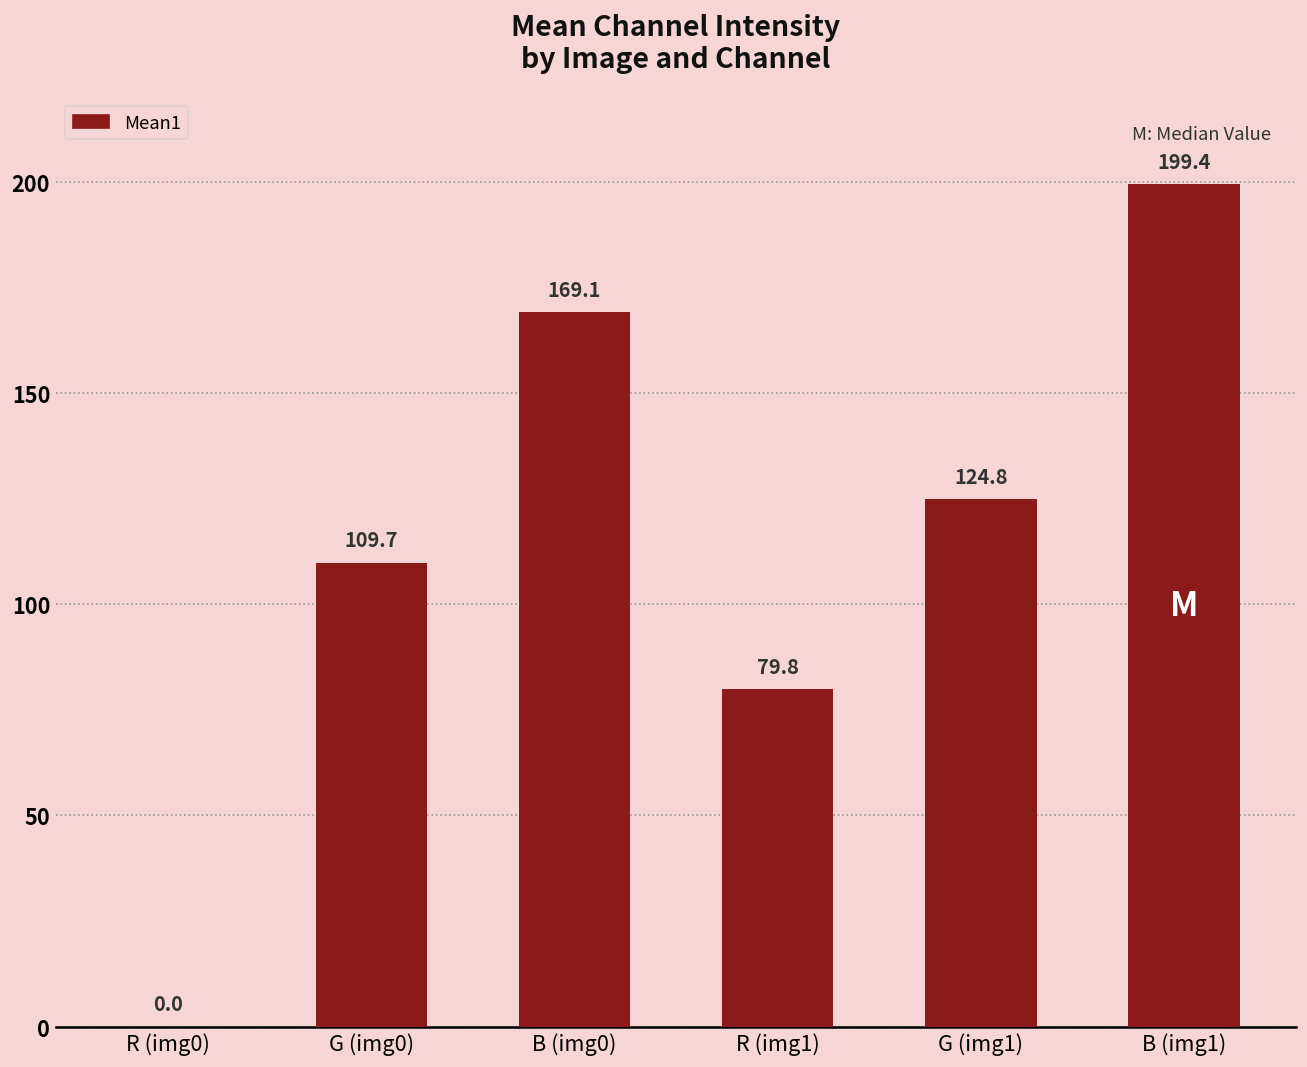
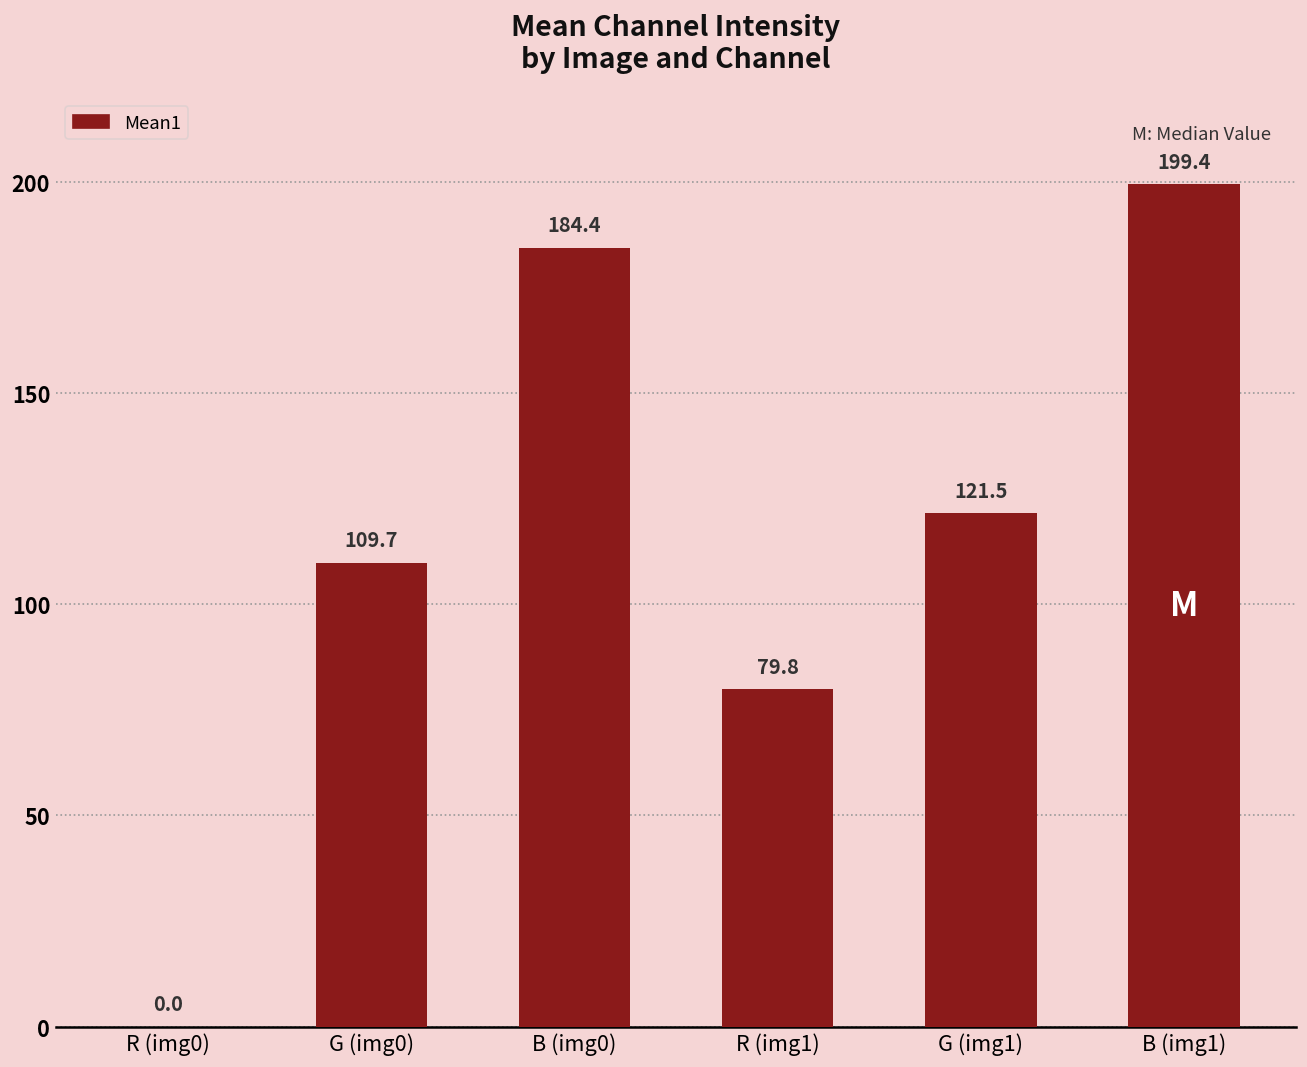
B (img0): 169.1 -> 184.4
G (img1): 124.8 -> 121.5
